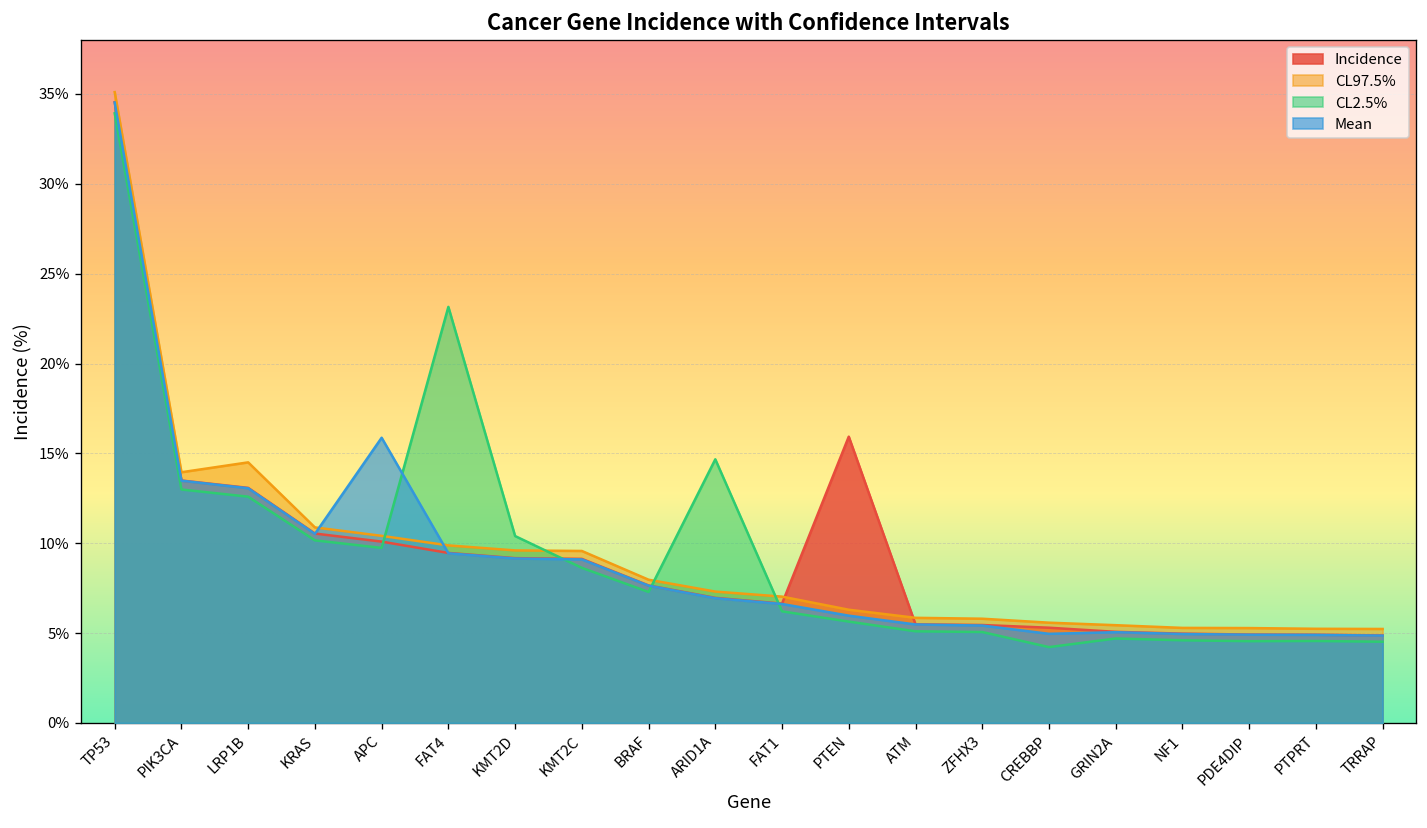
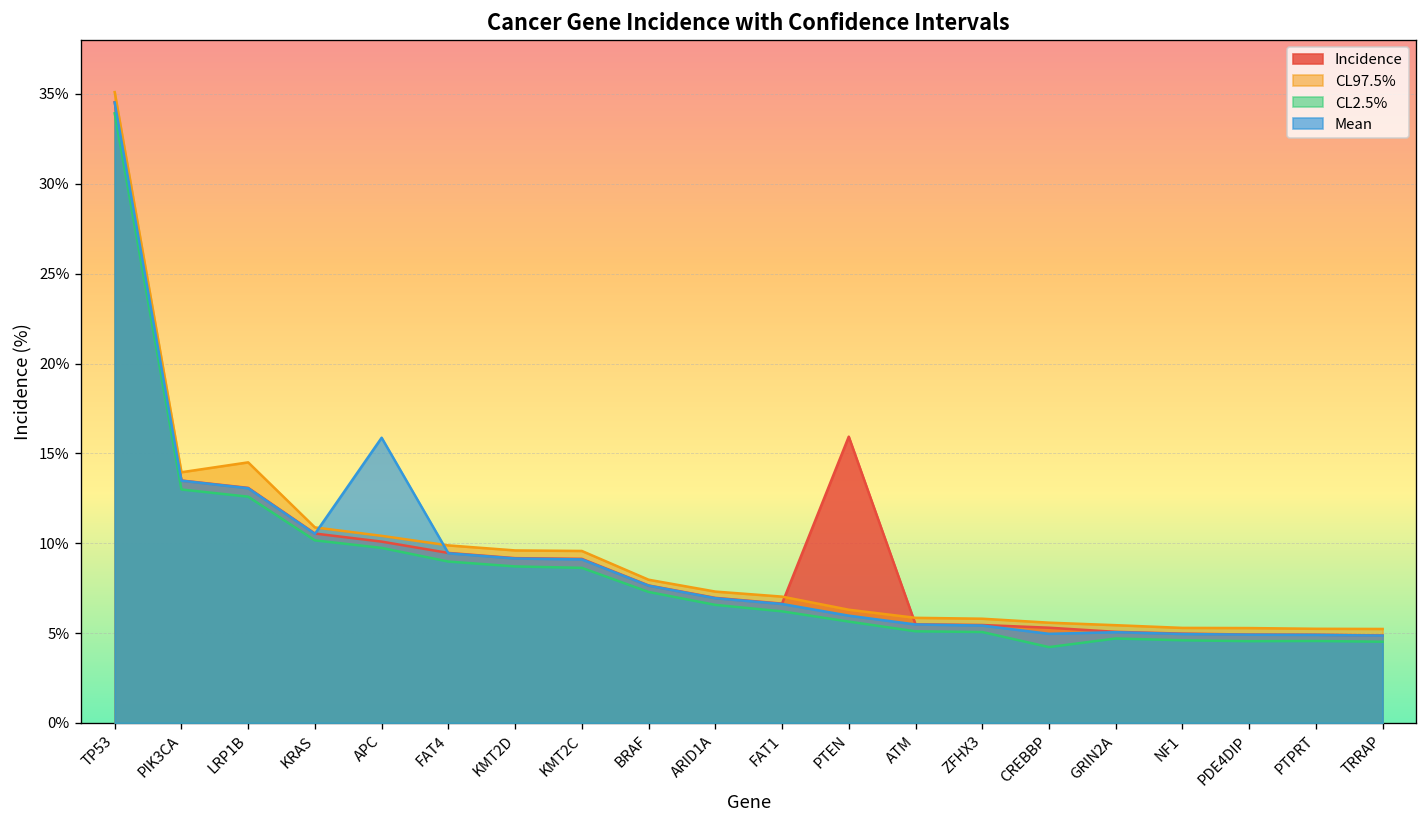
CL2.5%, FAT4: 23.2% -> 9.0%
CL2.5%, KMT2D: 10.4% -> 8.7%
CL2.5%, ARID1A: 14.7% -> 6.6%
